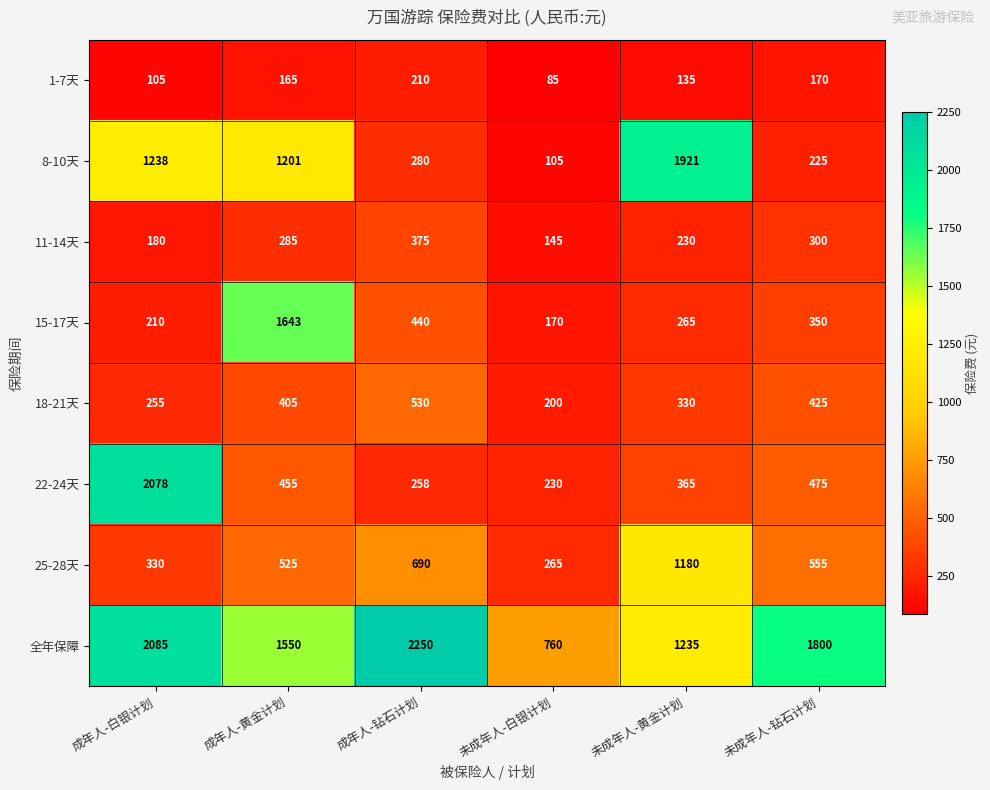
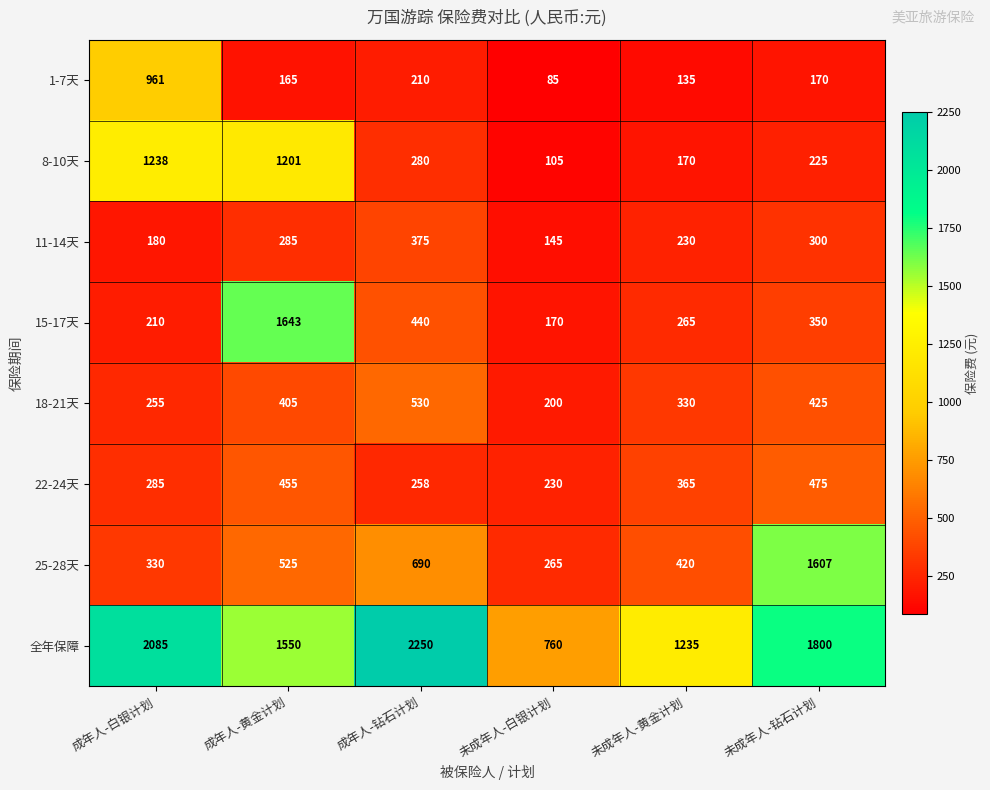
1-7天, 成年人-白银计划: 105 -> 961
8-10天, 未成年人-黄金计划: 1921 -> 170
22-24天, 成年人-白银计划: 2078 -> 285
25-28天, 未成年人-黄金计划: 1180 -> 420
25-28天, 未成年人-钻石计划: 555 -> 1607
